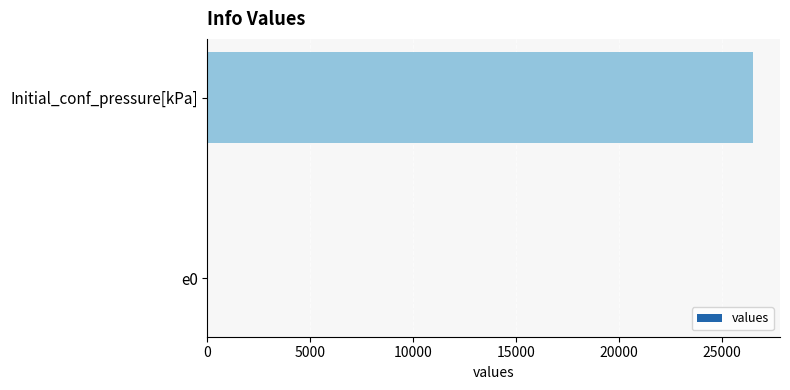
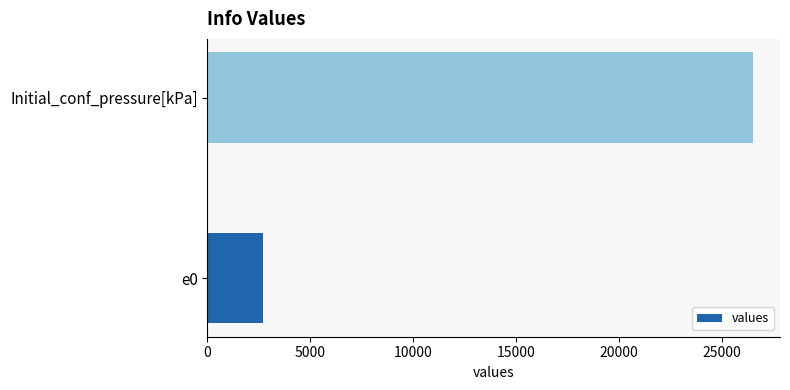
e0: 0 -> 2700
